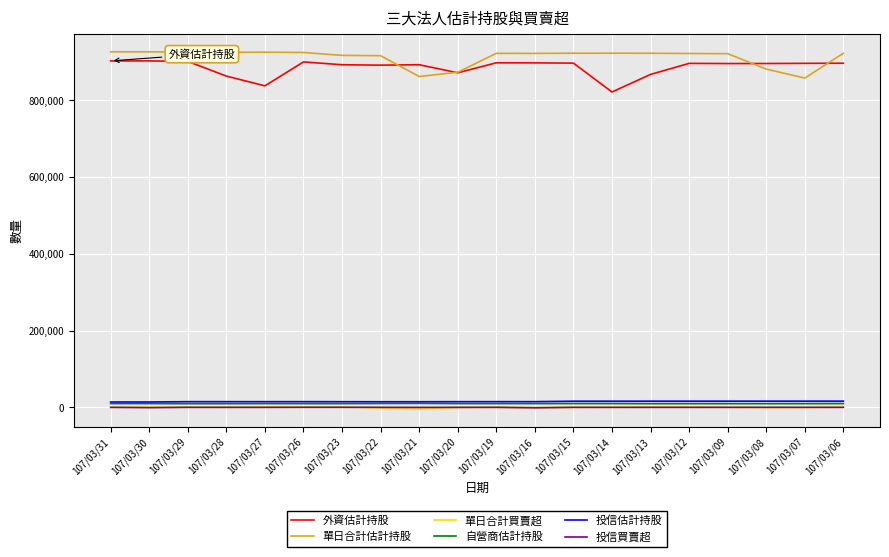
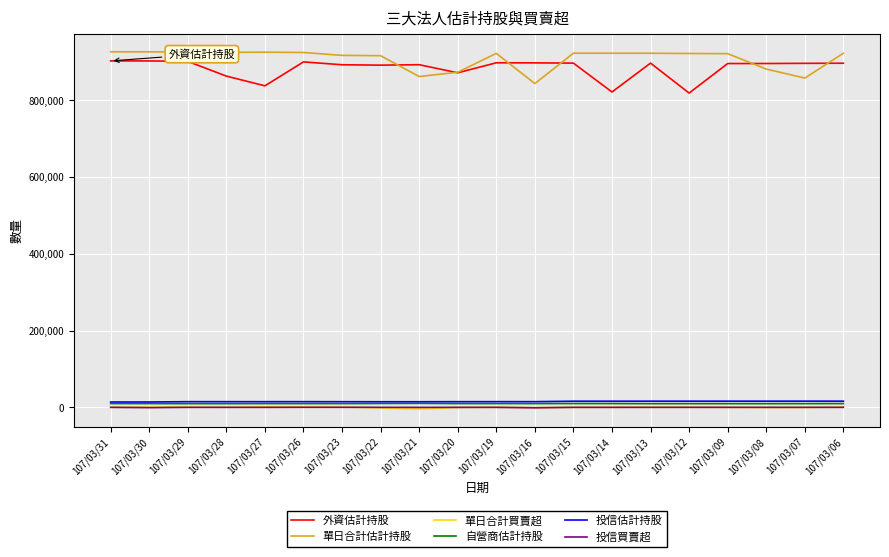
單日合計估計持股, 107/03/16: 920,000 -> 840,000
外資估計持股, 107/03/13: 870,000 -> 900,000
外資估計持股, 107/03/12: 900,000 -> 820,000
